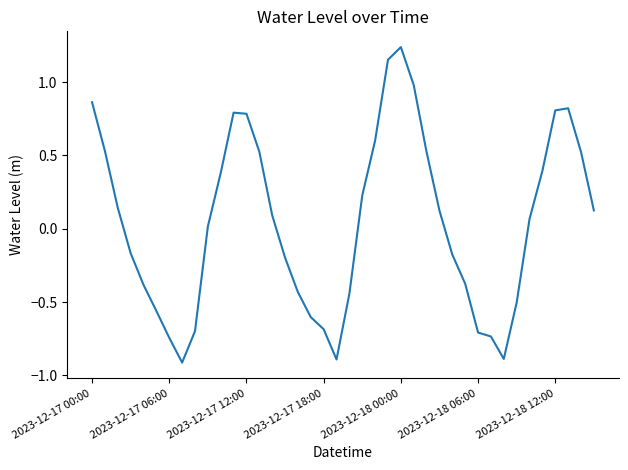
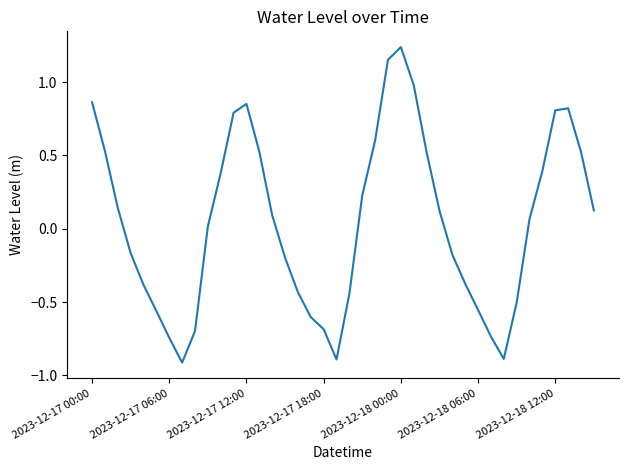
2023-12-17 12:00: 0.78 -> 0.85
2023-12-18 06:00: -0.71 -> -0.55
